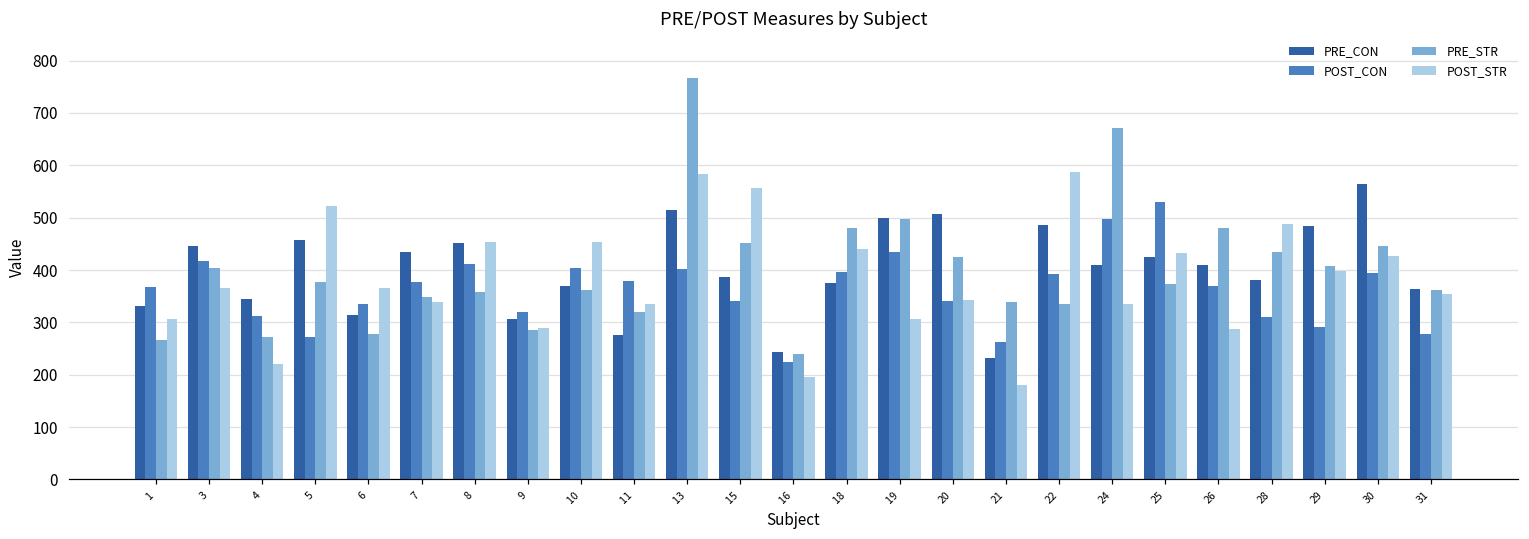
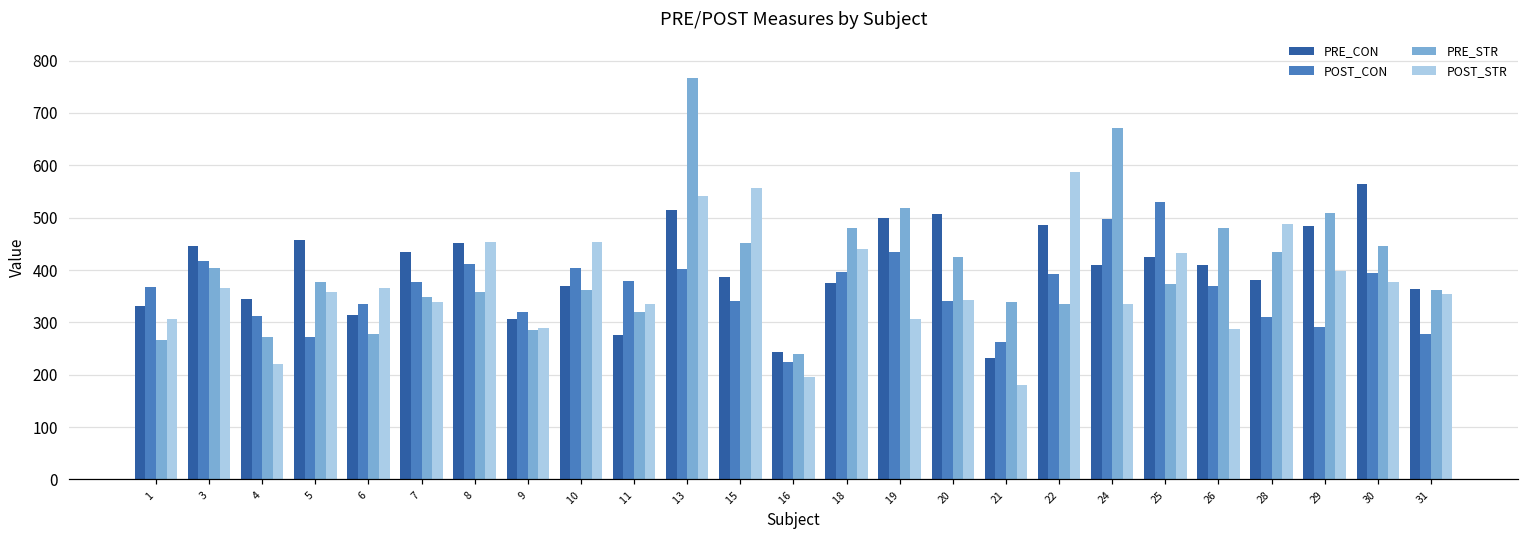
POST_STR, 5: 520 -> 360
POST_STR, 13: 580 -> 540
PRE_STR, 19: 500 -> 520
PRE_STR, 29: 410 -> 510
POST_STR, 30: 430 -> 380
